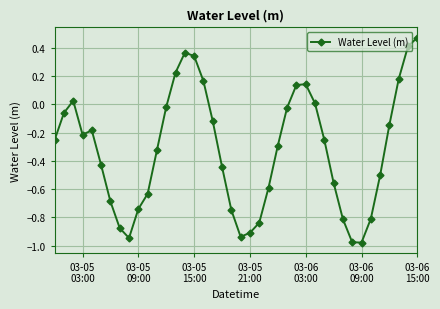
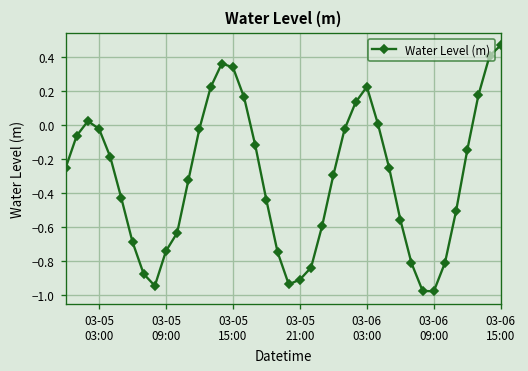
03-05 03:00: -0.21 -> -0.02
03-06 03:00: 0.14 -> 0.23
